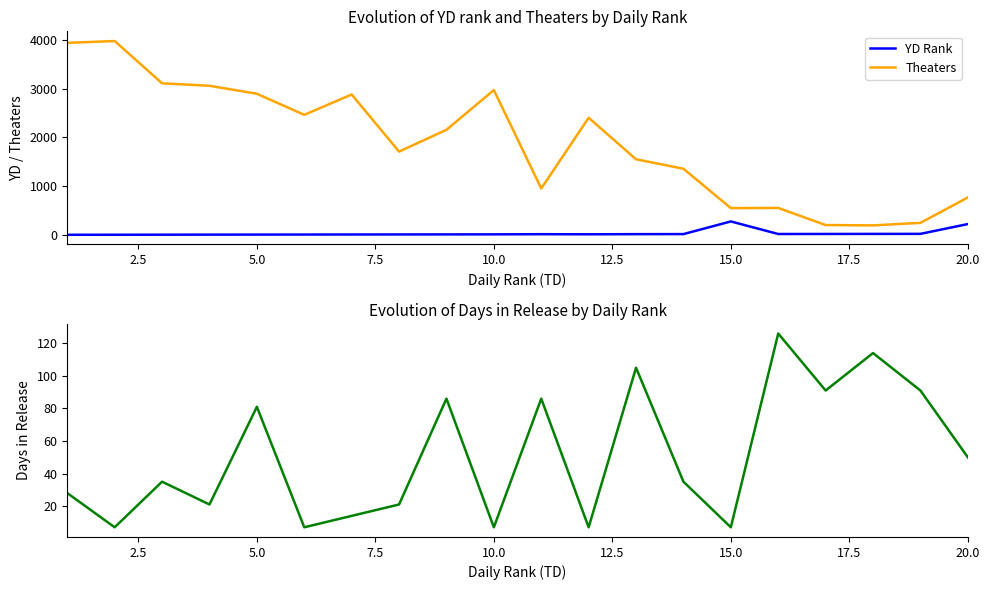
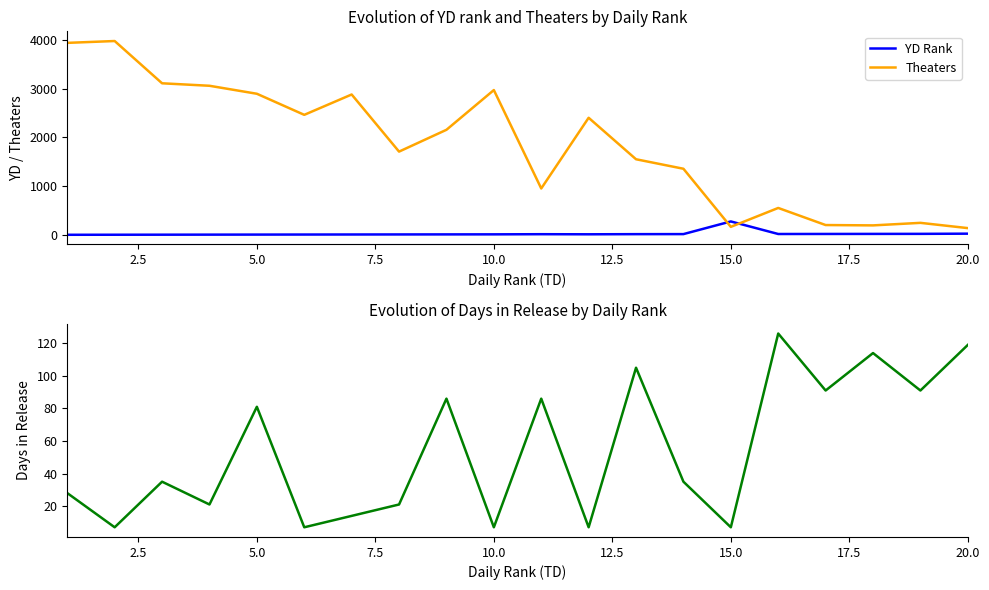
Evolution of YD rank and Theaters by Daily Rank, Theaters, 15.0: 500 -> 200
Evolution of YD rank and Theaters by Daily Rank, YD Rank, 20.0: 200 -> 0
Evolution of YD rank and Theaters by Daily Rank, Theaters, 20.0: 800 -> 100
Evolution of Days in Release by Daily Rank, 20.0: 50 -> 119
